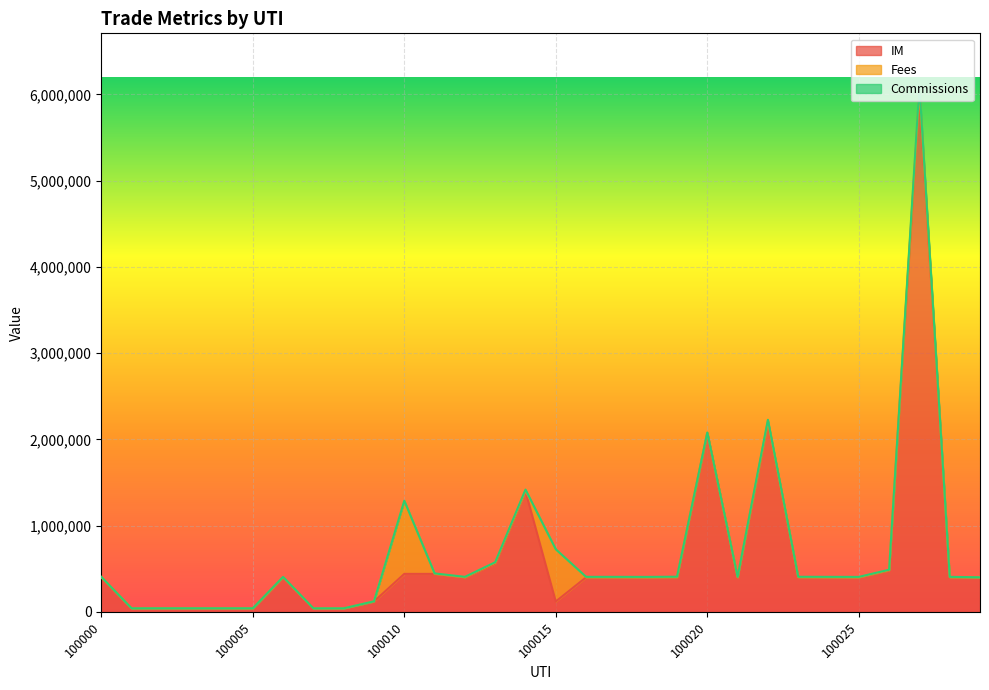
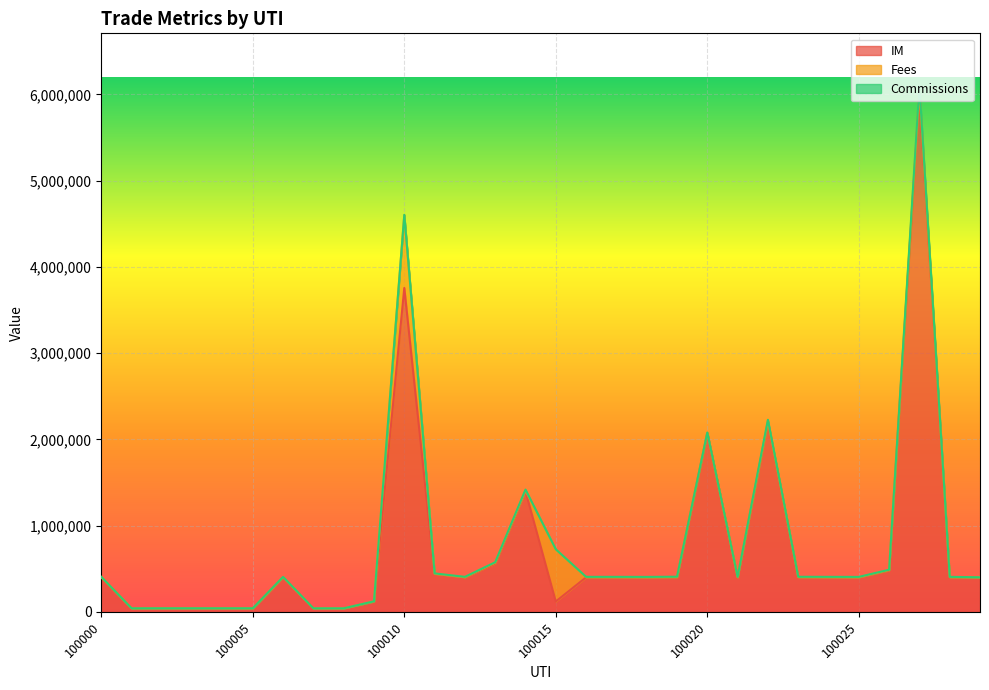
IM, 100010: 400,000 -> 3,800,000
